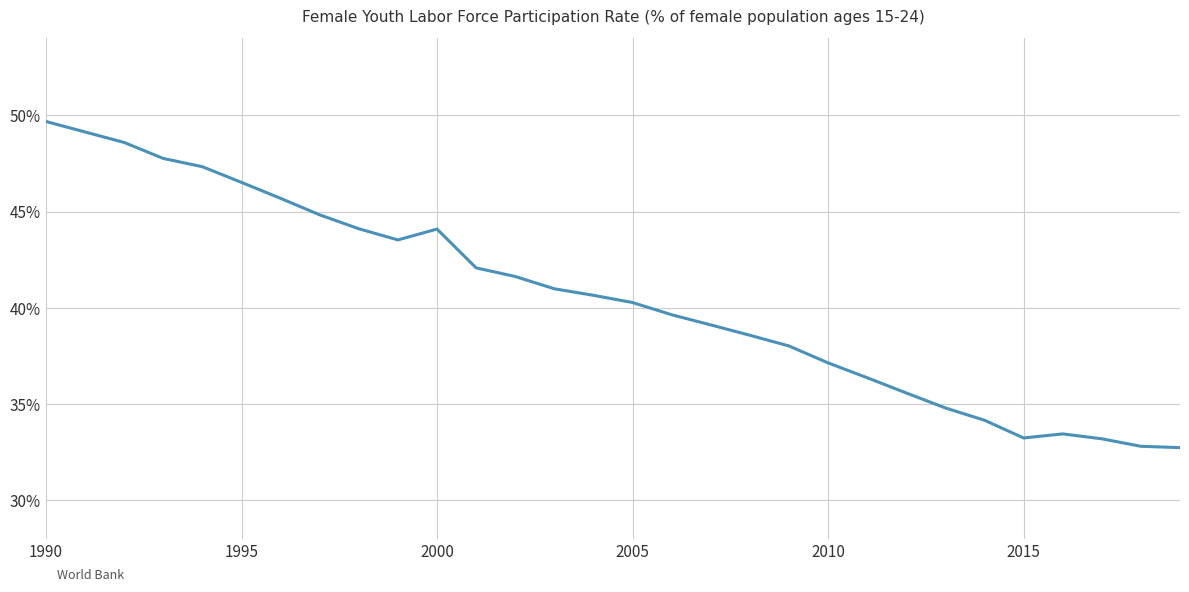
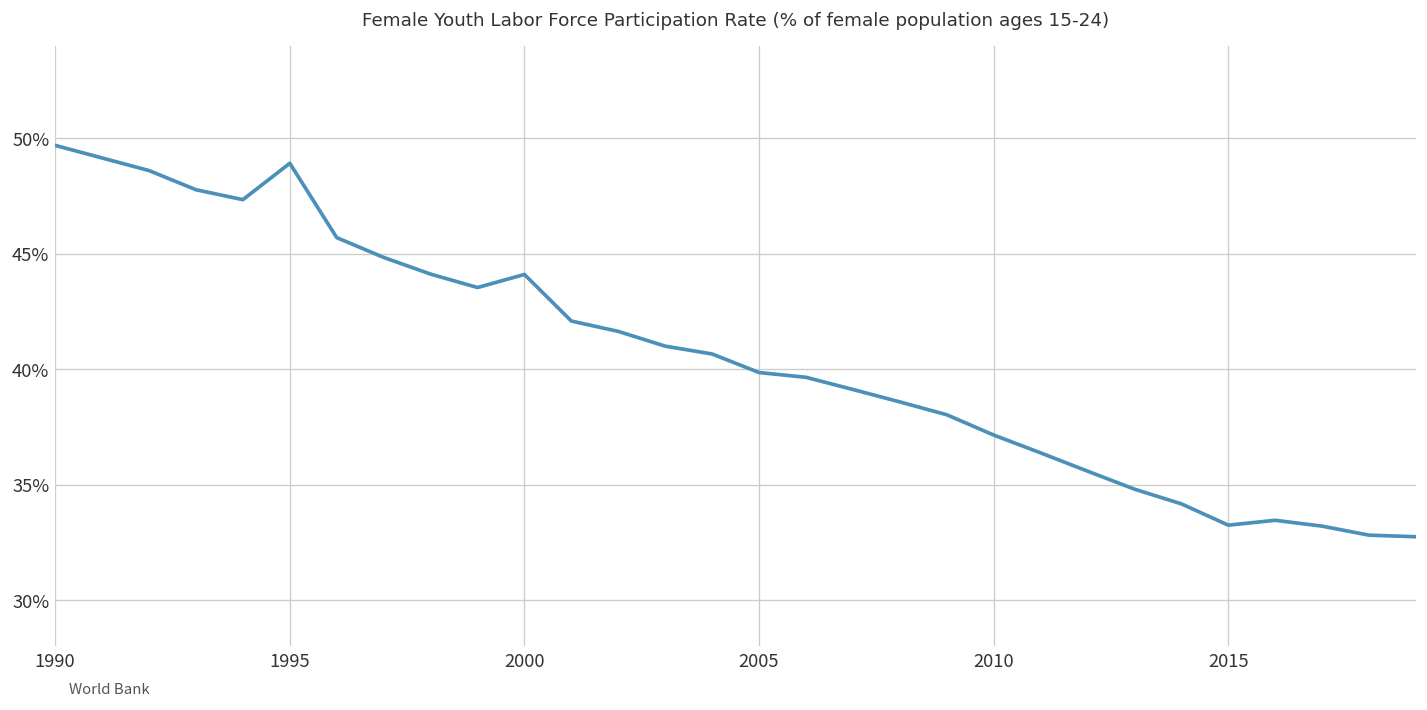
1995: 46.5% -> 48.9%
2005: 40.3% -> 39.9%
